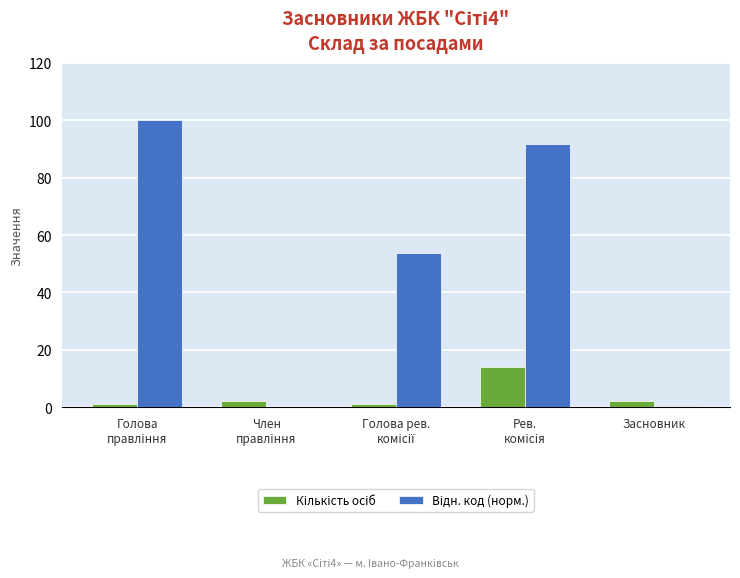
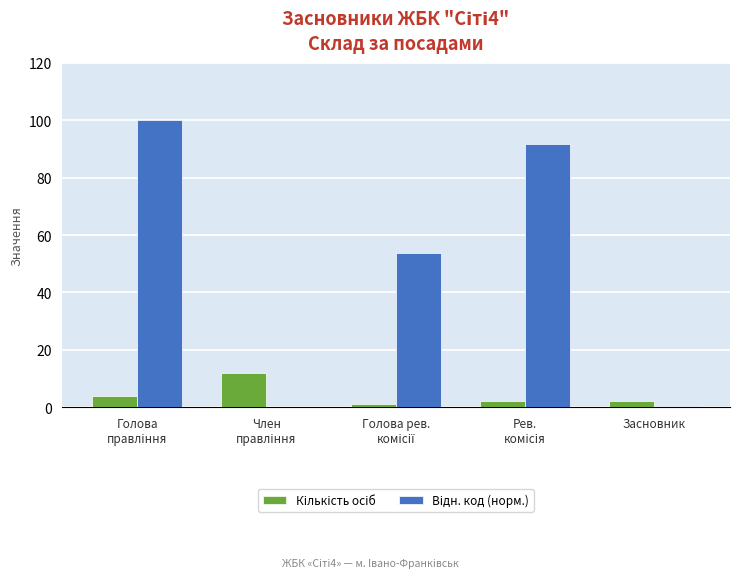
Кількість осіб, Голова правління: 1 -> 4
Кількість осіб, Член правління: 2 -> 12
Кількість осіб, Рев. комісія: 14 -> 2
